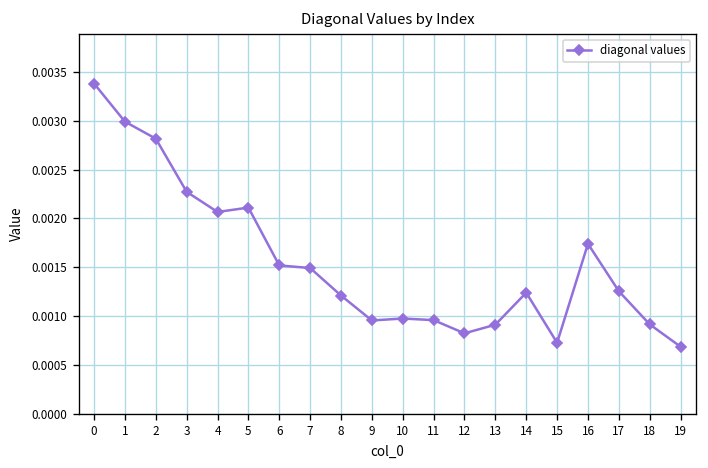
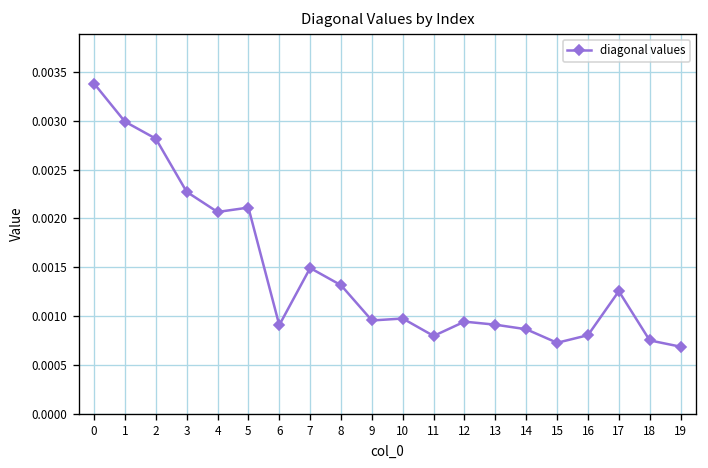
6: 0.0015 -> 0.0009
8: 0.0012 -> 0.0013
11: 0.0010 -> 0.0008
12: 0.0008 -> 0.0009
14: 0.0012 -> 0.0009
16: 0.0017 -> 0.0008
18: 0.0009 -> 0.0008
